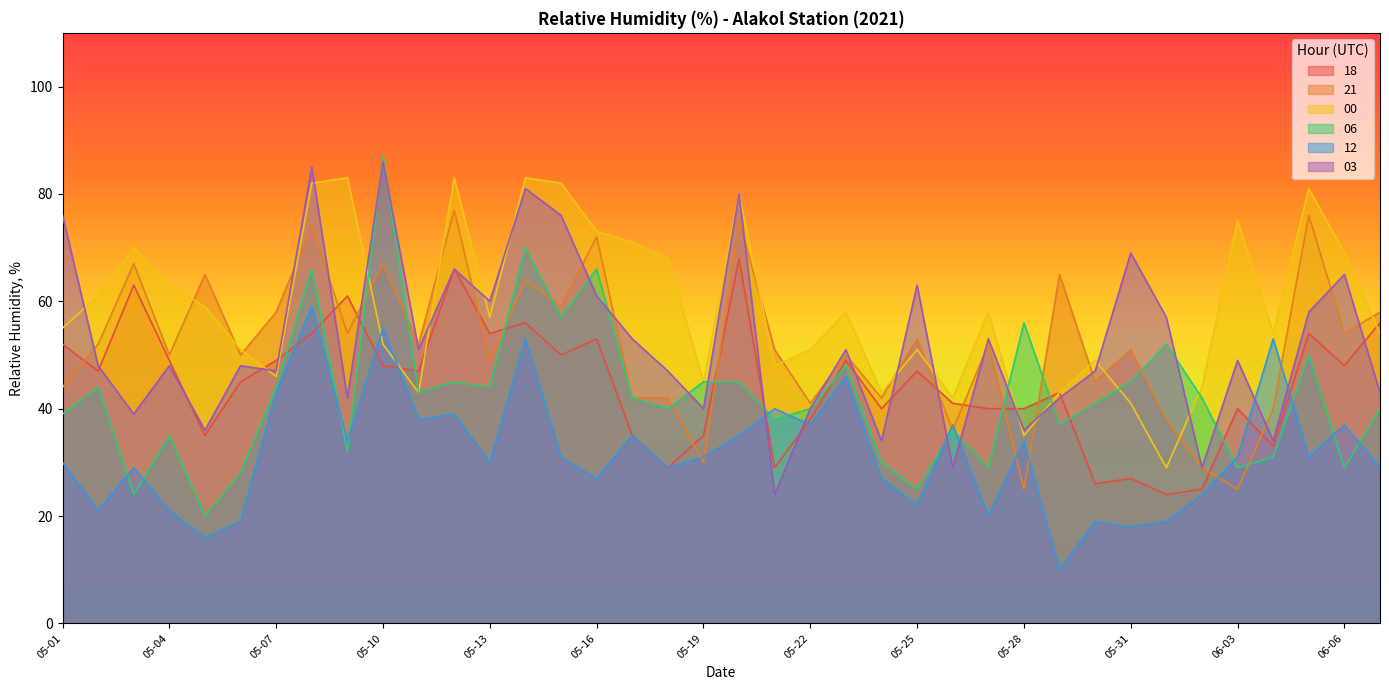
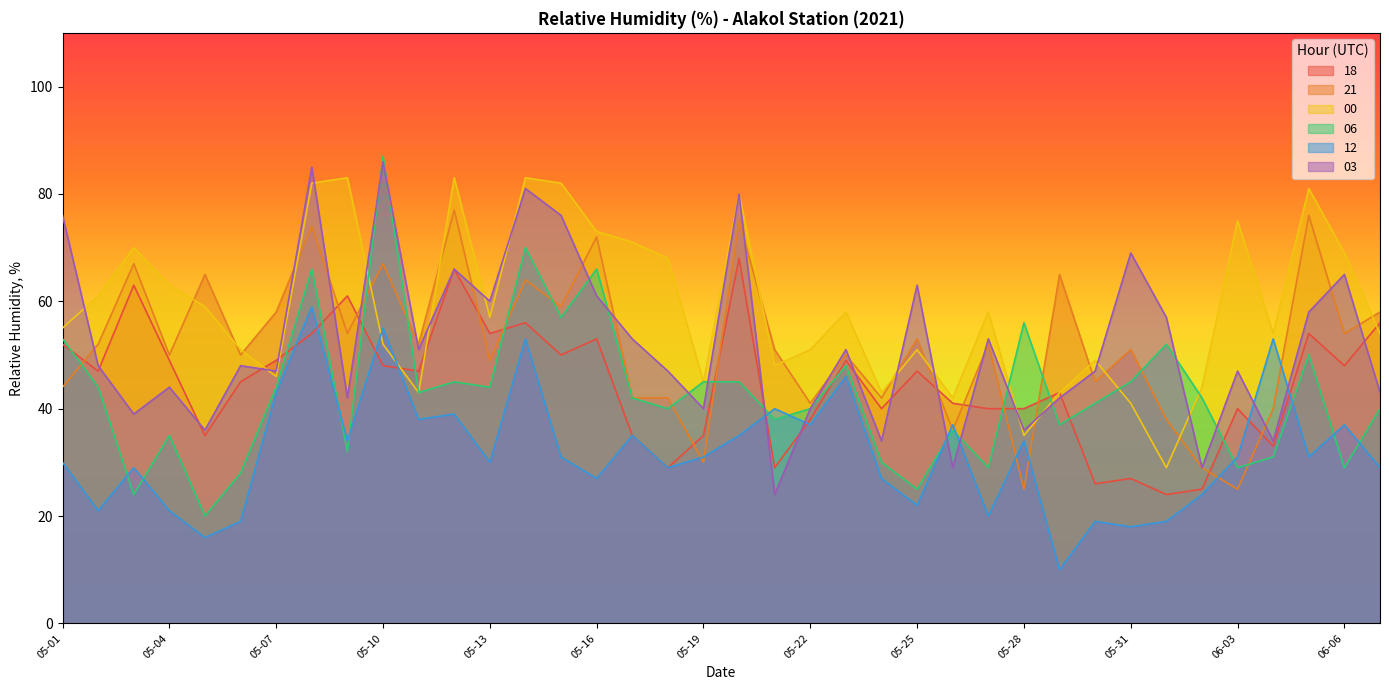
06, 05-01: 39 -> 53
03, 05-04: 48 -> 44
03, 06-03: 49 -> 47
